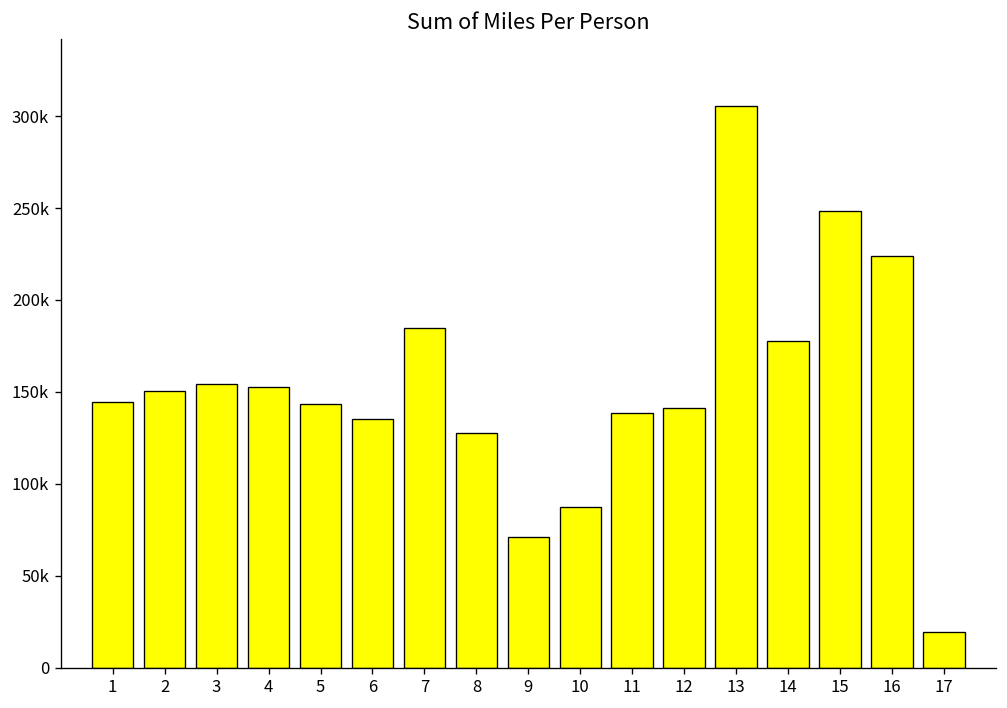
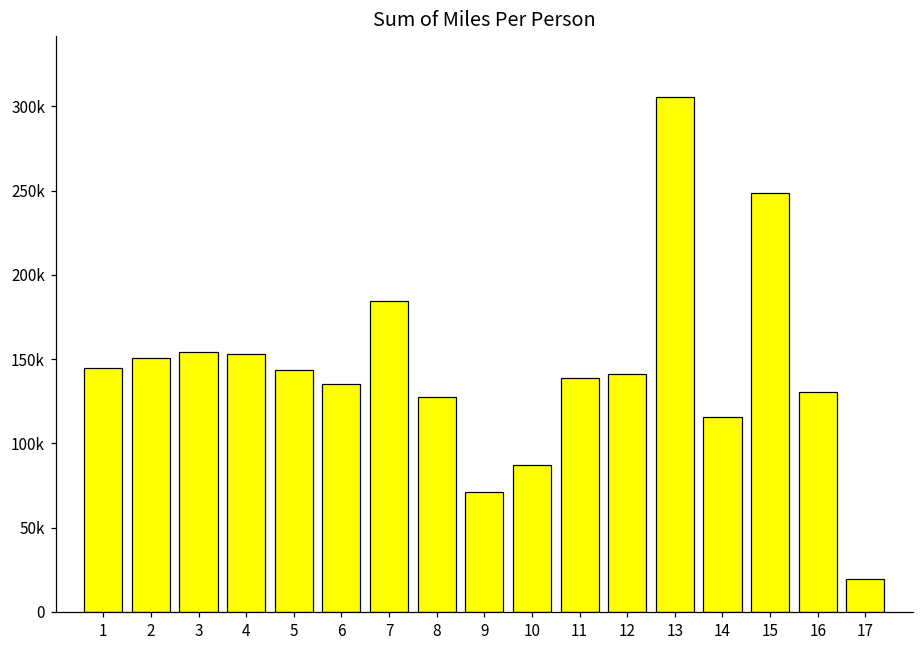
14: 178000 -> 116000
16: 224000 -> 131000
